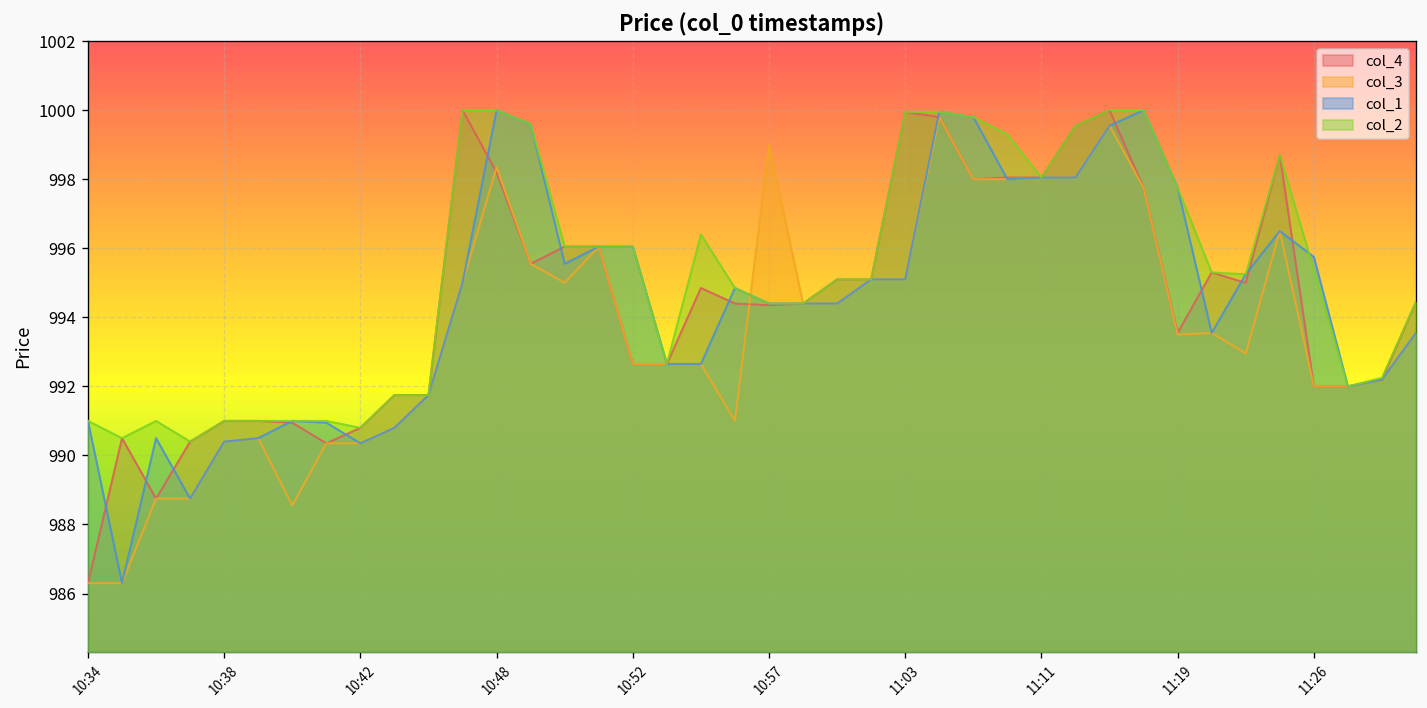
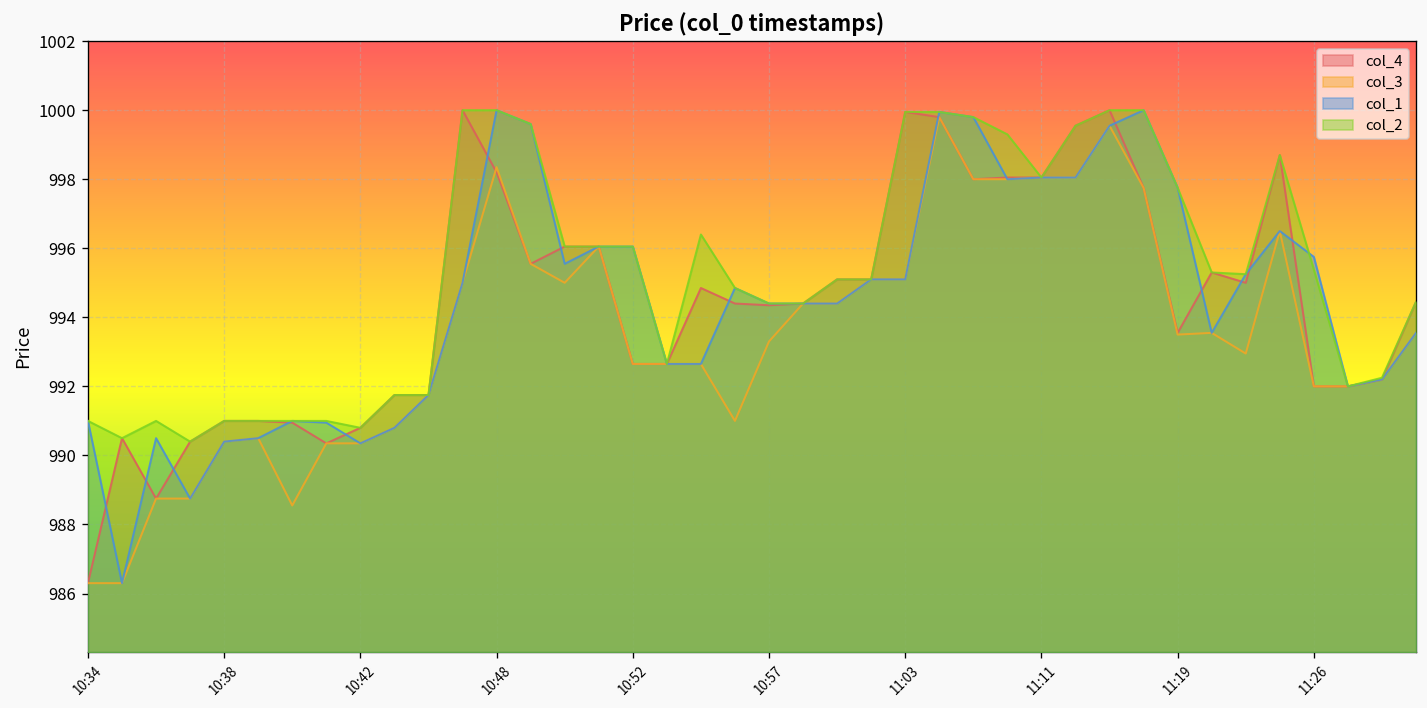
col_3, 10:57: 999.0 -> 993.3
